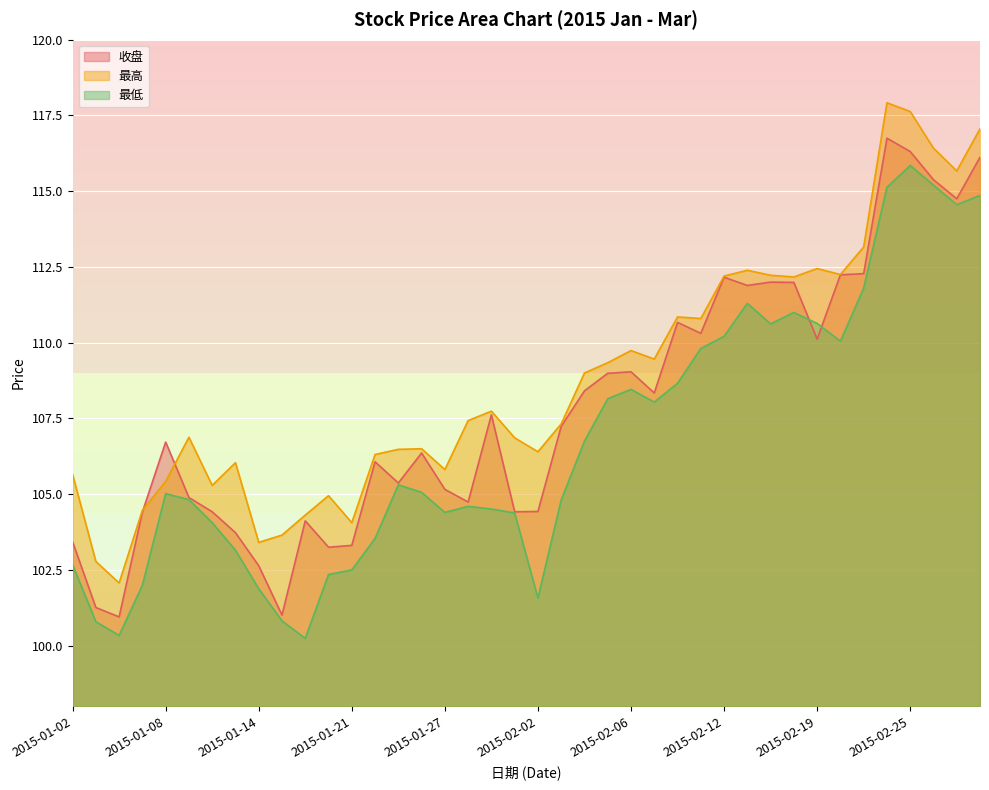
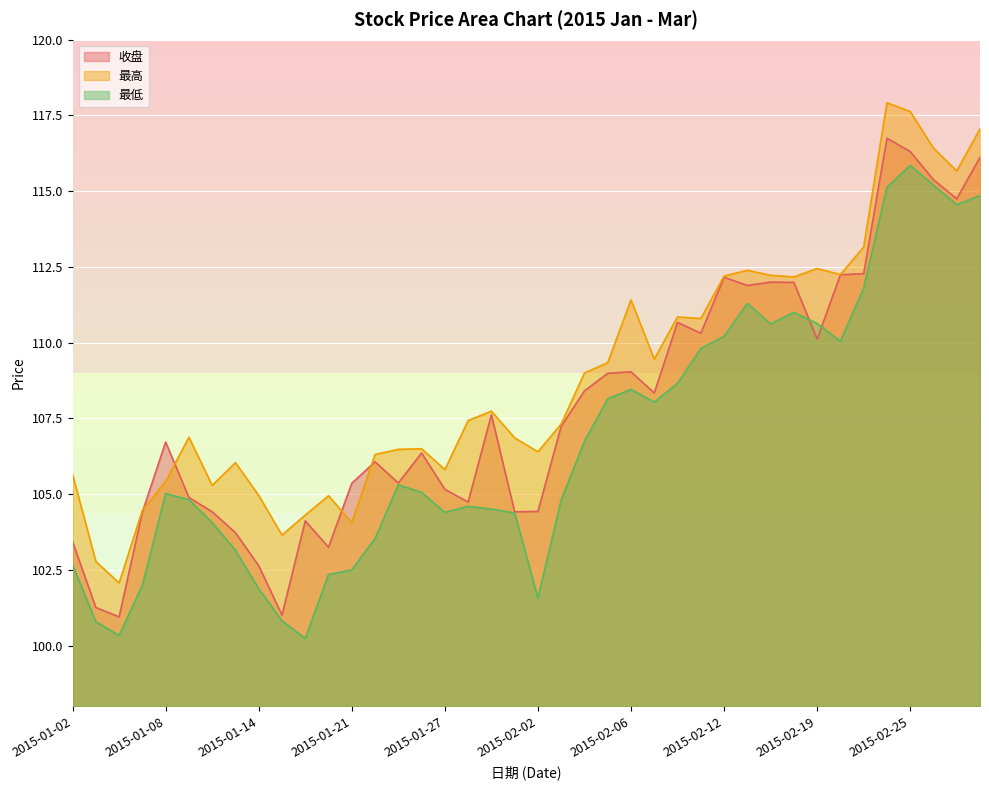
最高, 2015-01-14: 103.4 -> 105.0
收盘, 2015-01-21: 103.3 -> 105.4
最高, 2015-02-06: 109.7 -> 111.4
